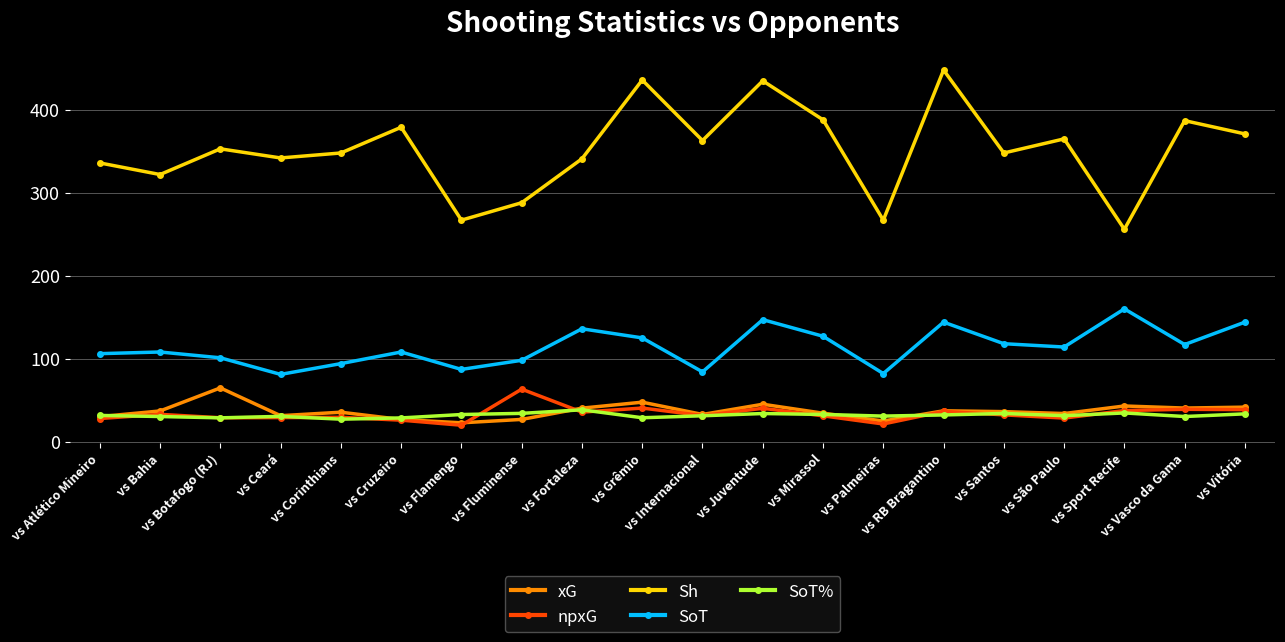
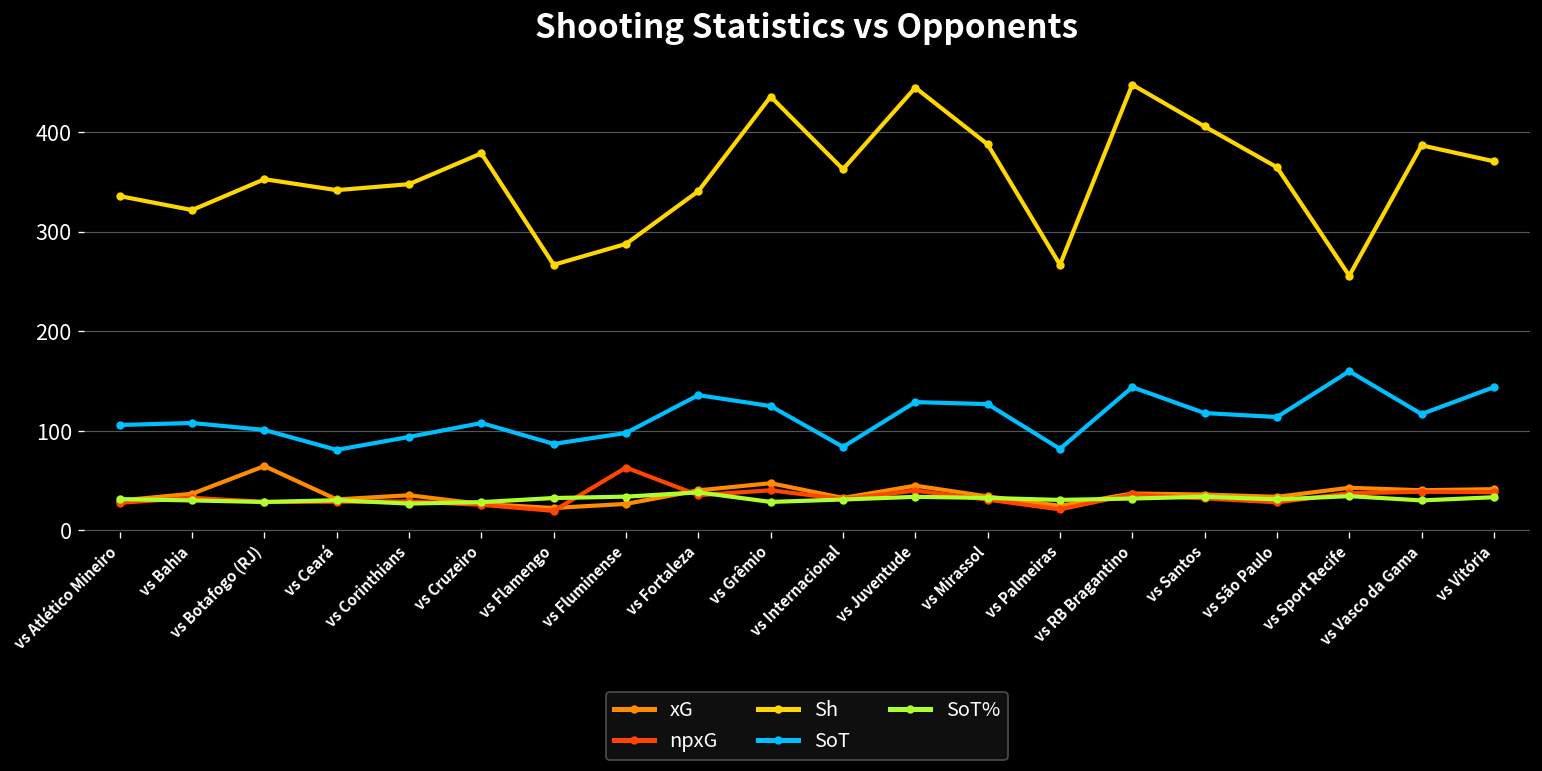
Sh, vs Juventude: 440 -> 450
SoT, vs Juventude: 150 -> 130
Sh, vs Santos: 350 -> 410
